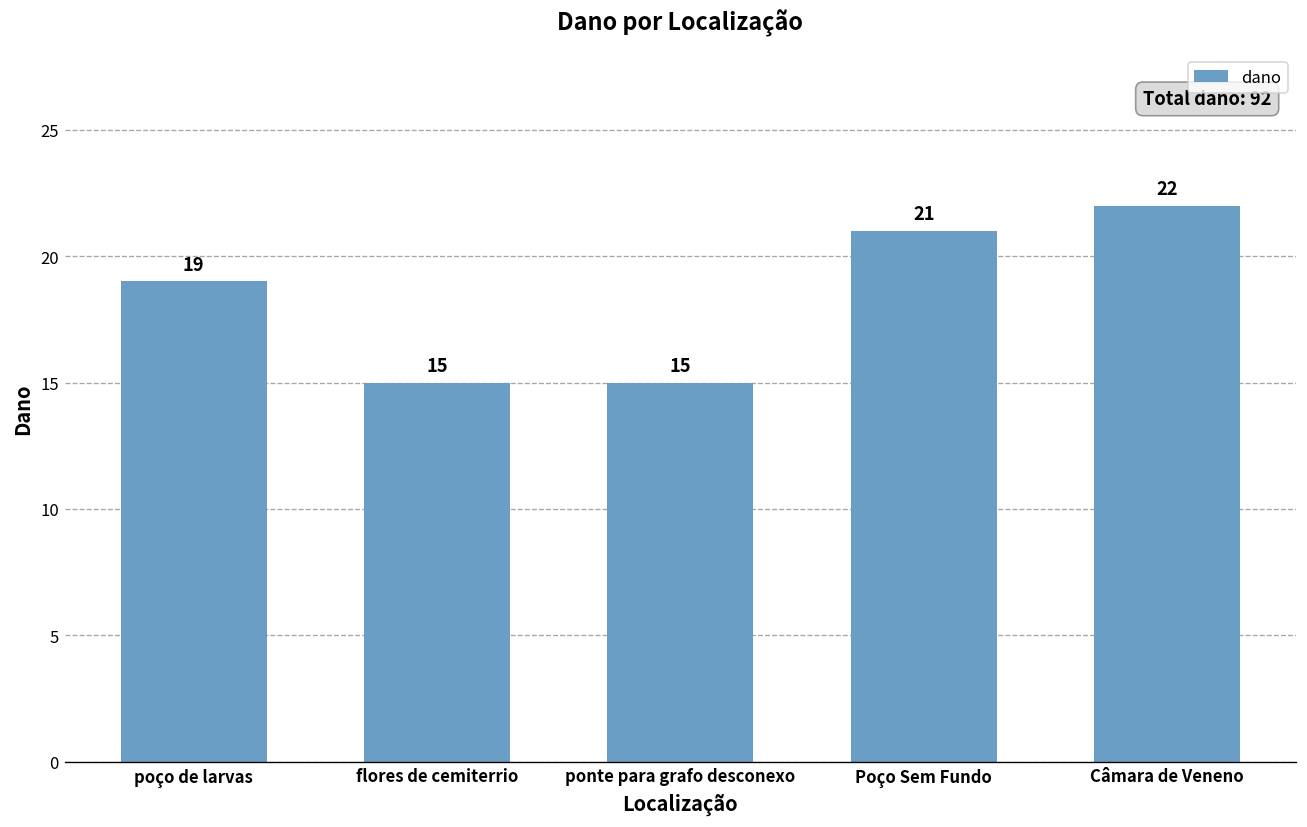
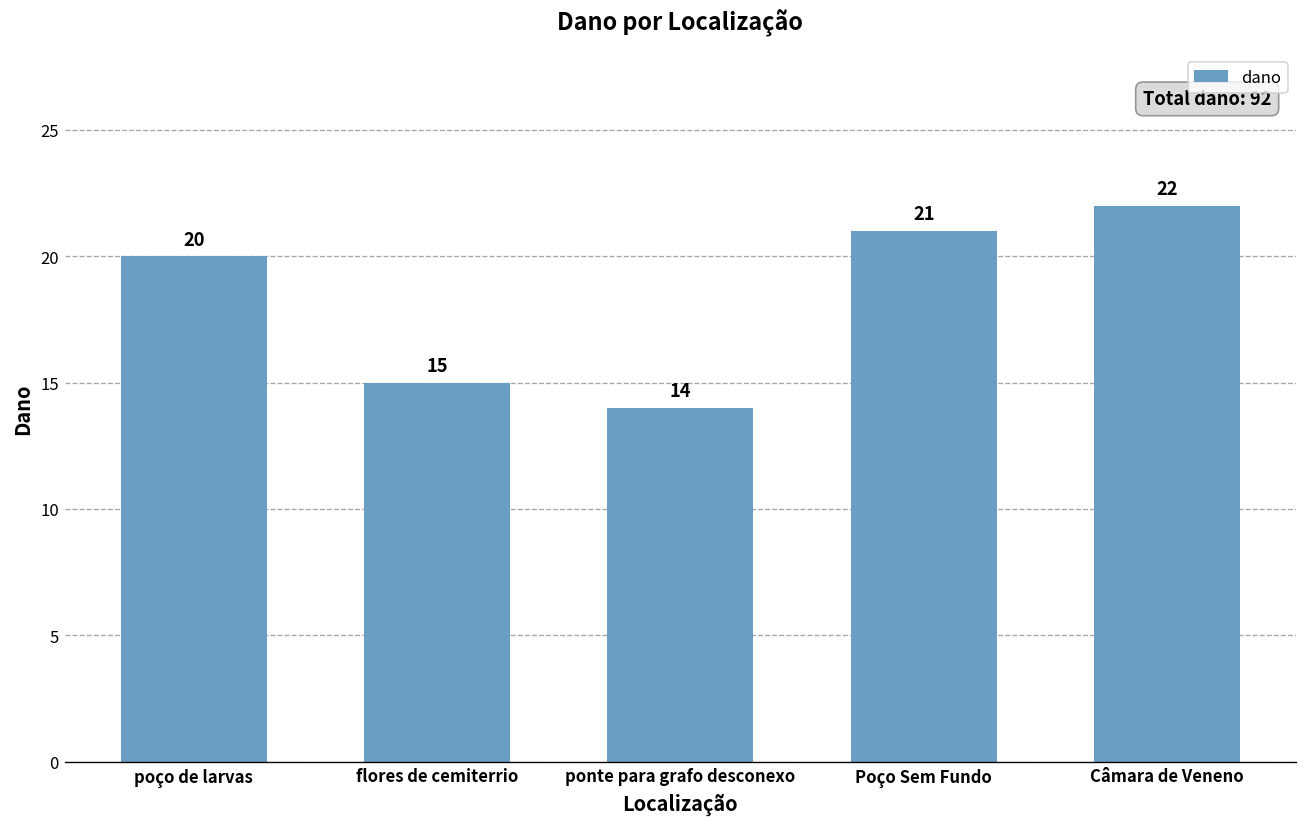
poço de larvas: 19 -> 20
ponte para grafo desconexo: 15 -> 14
